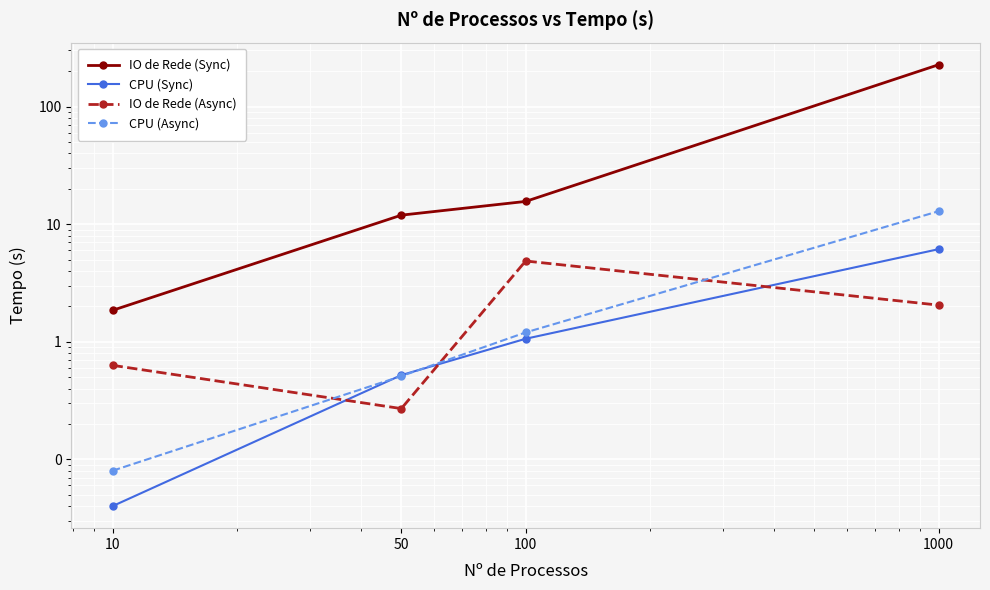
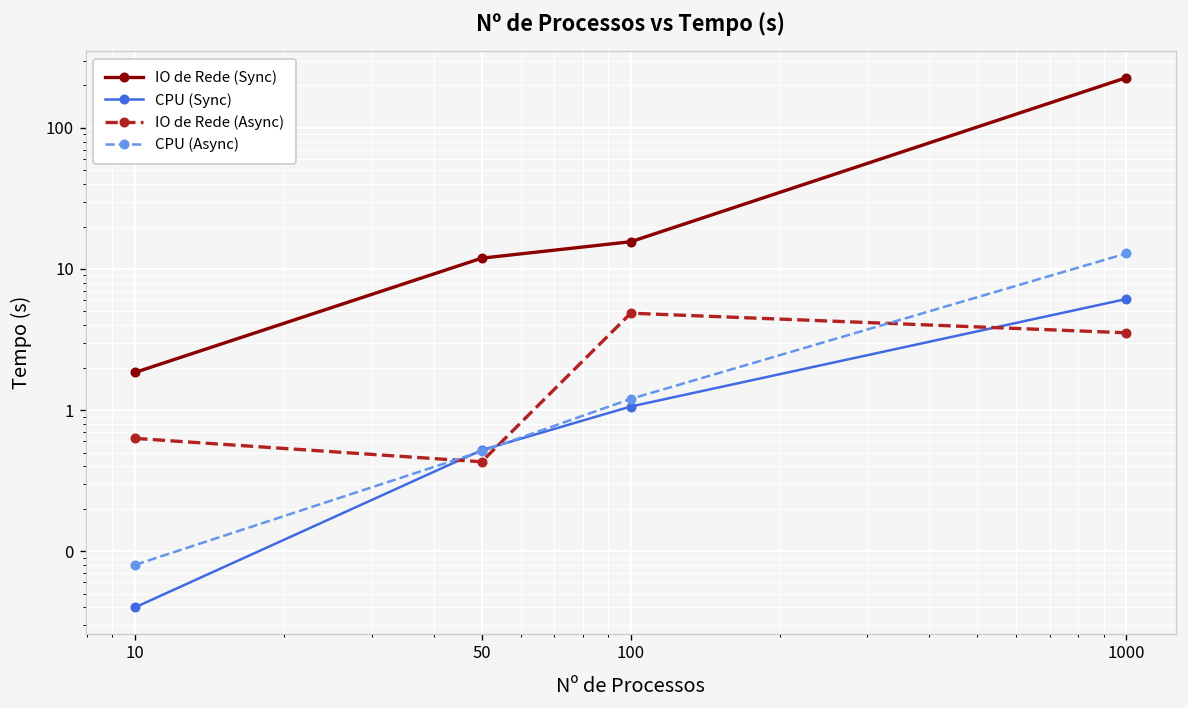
IO de Rede (Async), 50: 0.27 -> 0.43
IO de Rede (Async), 1000: 2.0 -> 3.5
